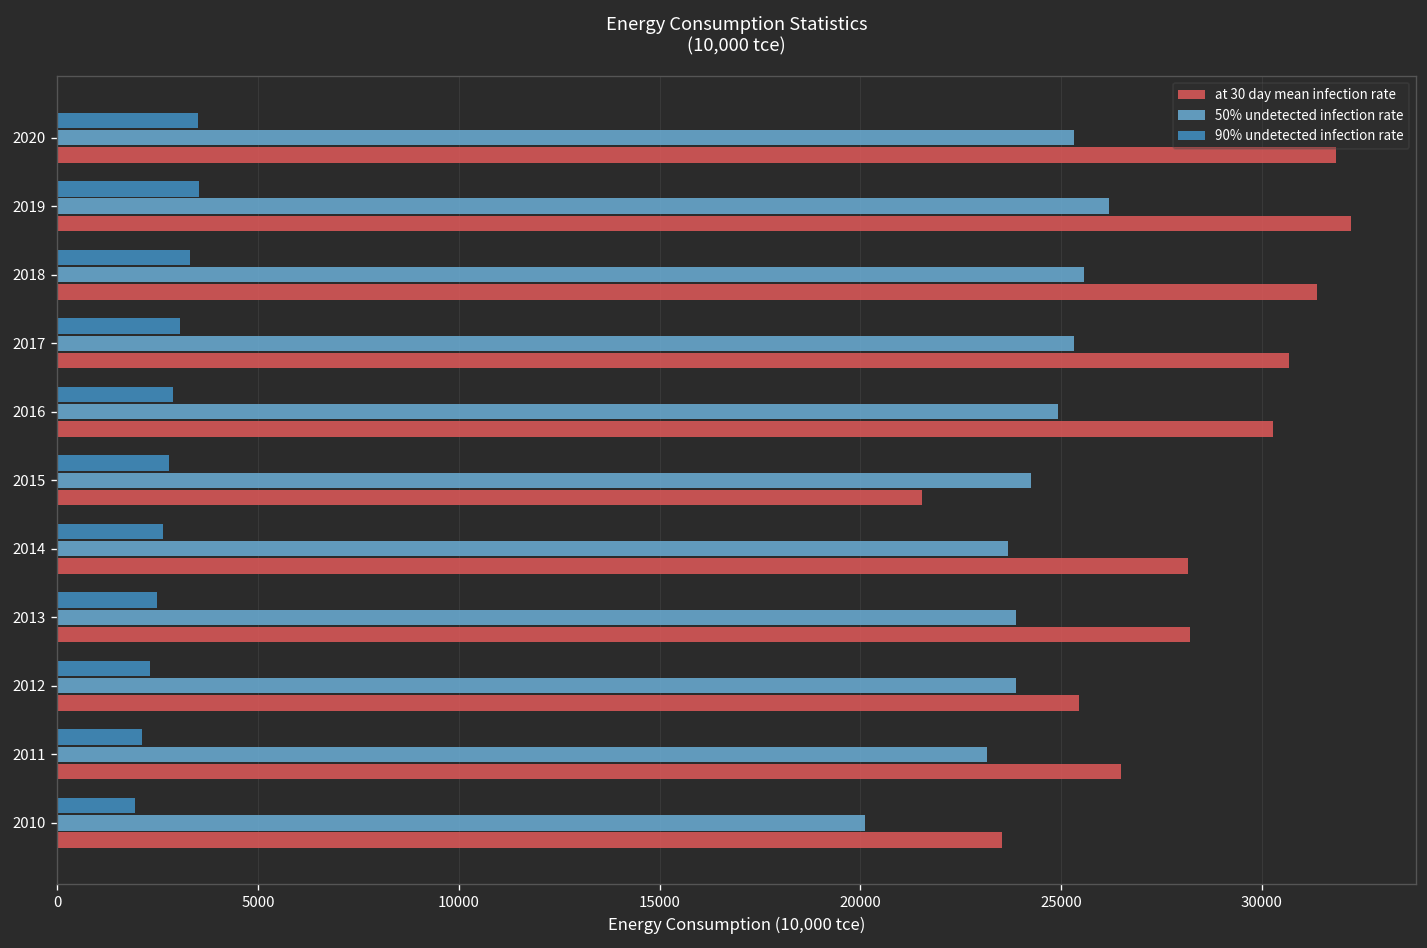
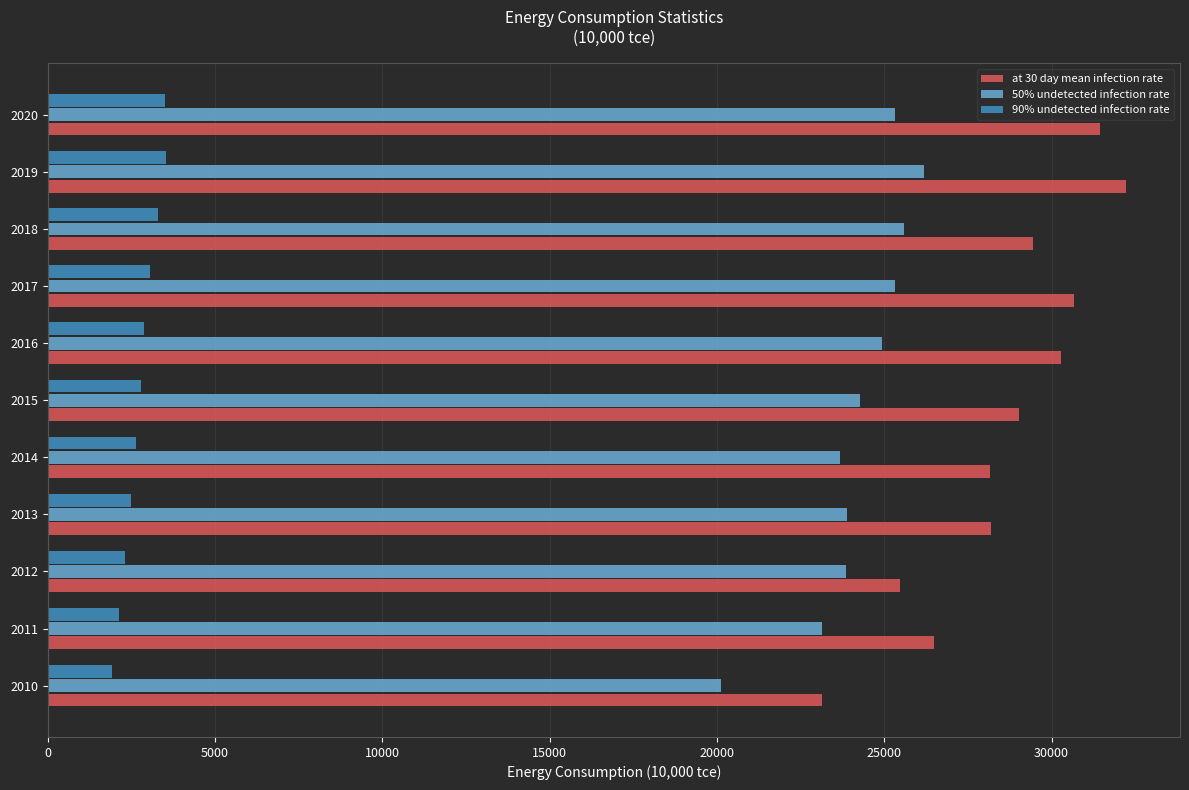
at 30 day mean infection rate, 2020: 31800 -> 31400
at 30 day mean infection rate, 2018: 31400 -> 29400
at 30 day mean infection rate, 2015: 21500 -> 29000
at 30 day mean infection rate, 2010: 23500 -> 23100
